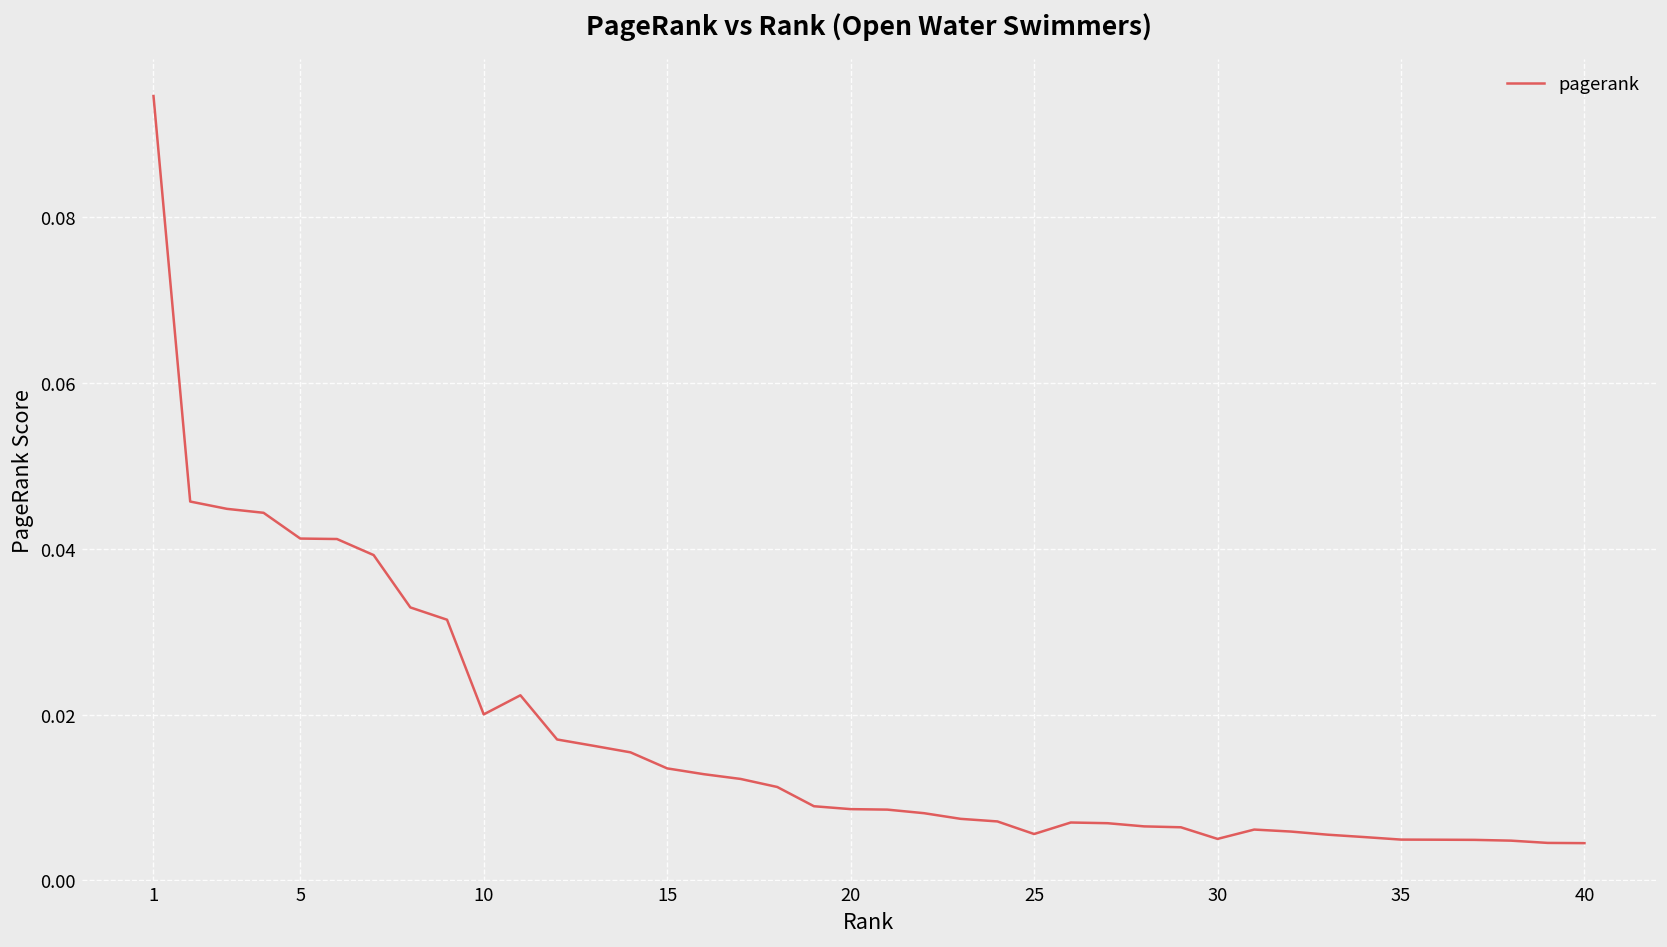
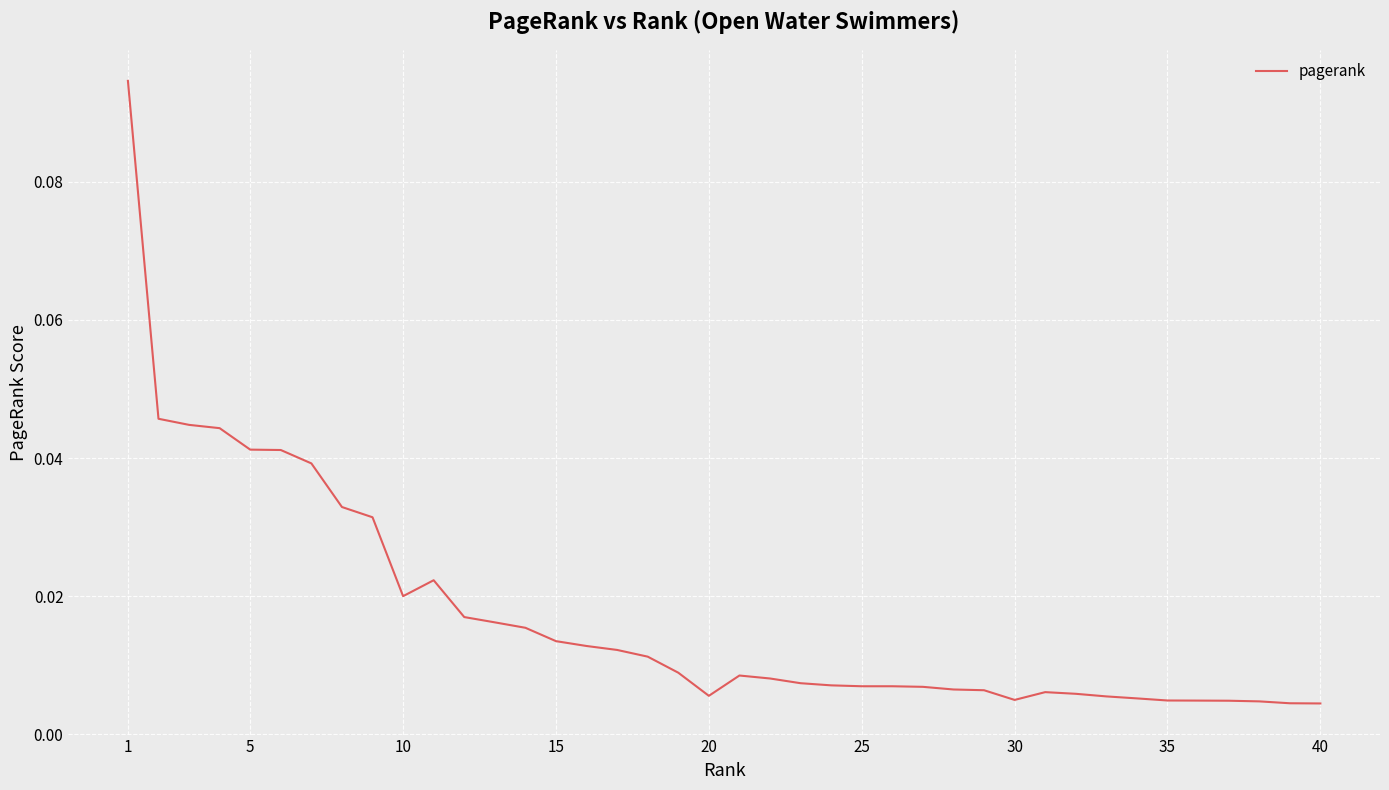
20: 0.009 -> 0.006
25: 0.006 -> 0.007
